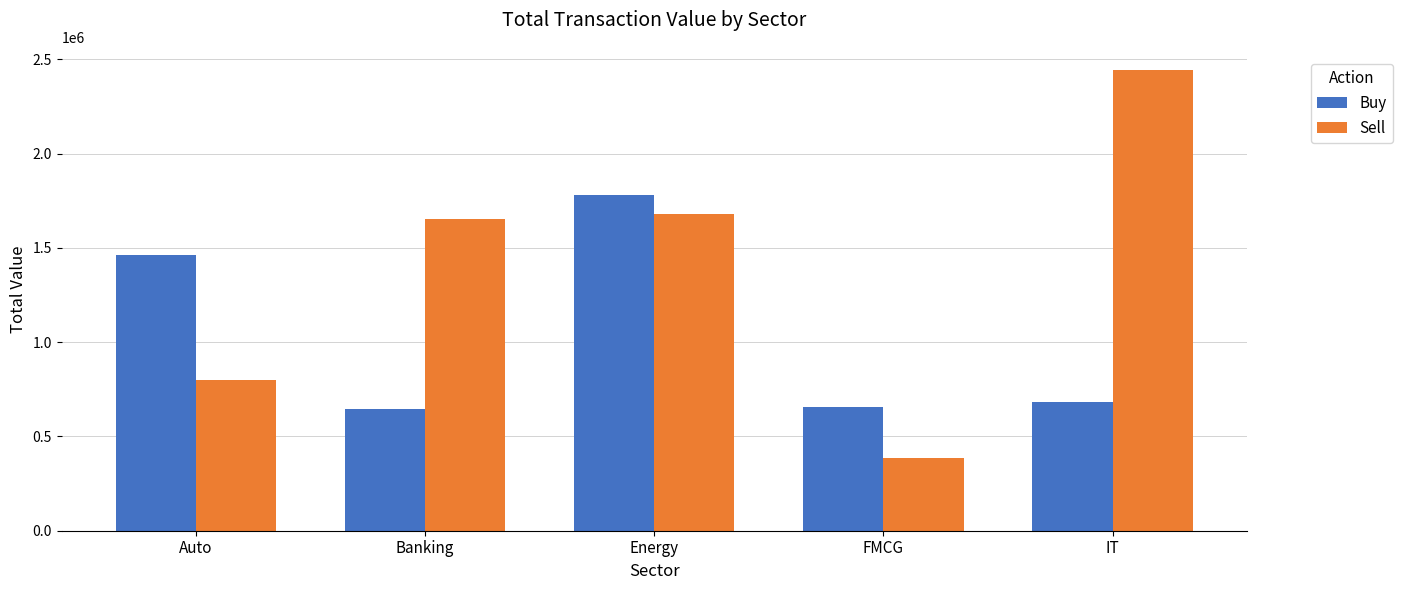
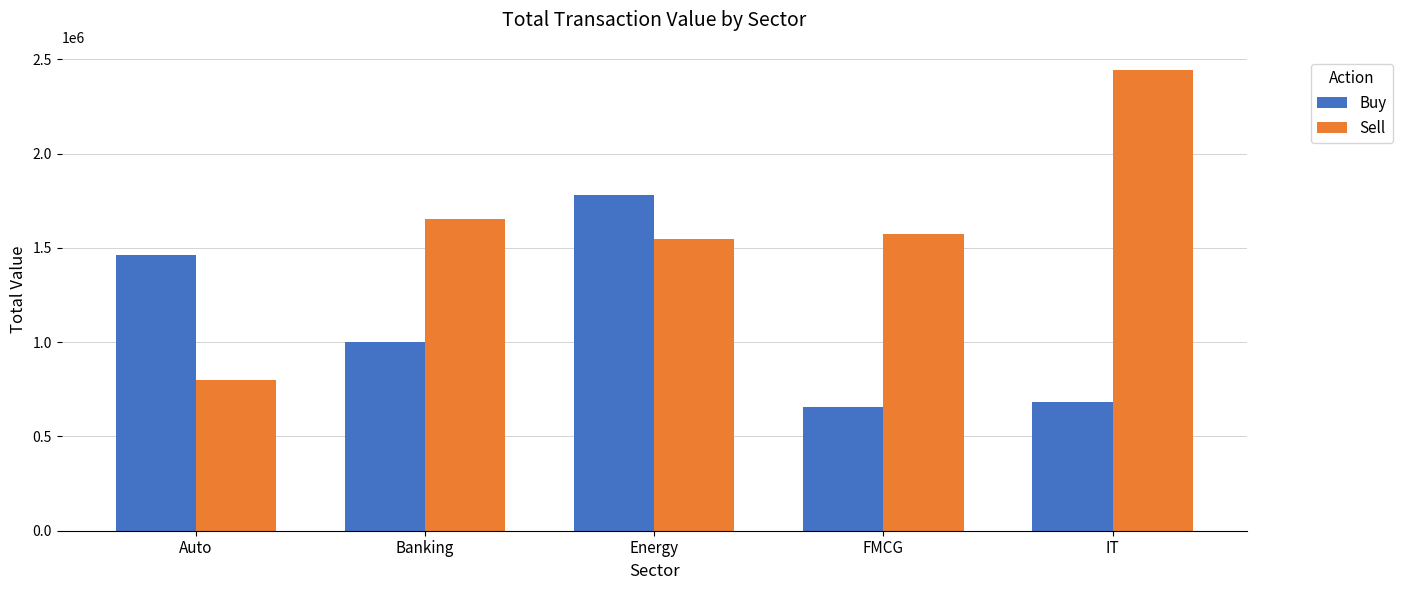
Buy, Banking: 650000 -> 1000000
Sell, Energy: 1680000 -> 1550000
Sell, FMCG: 390000 -> 1570000
